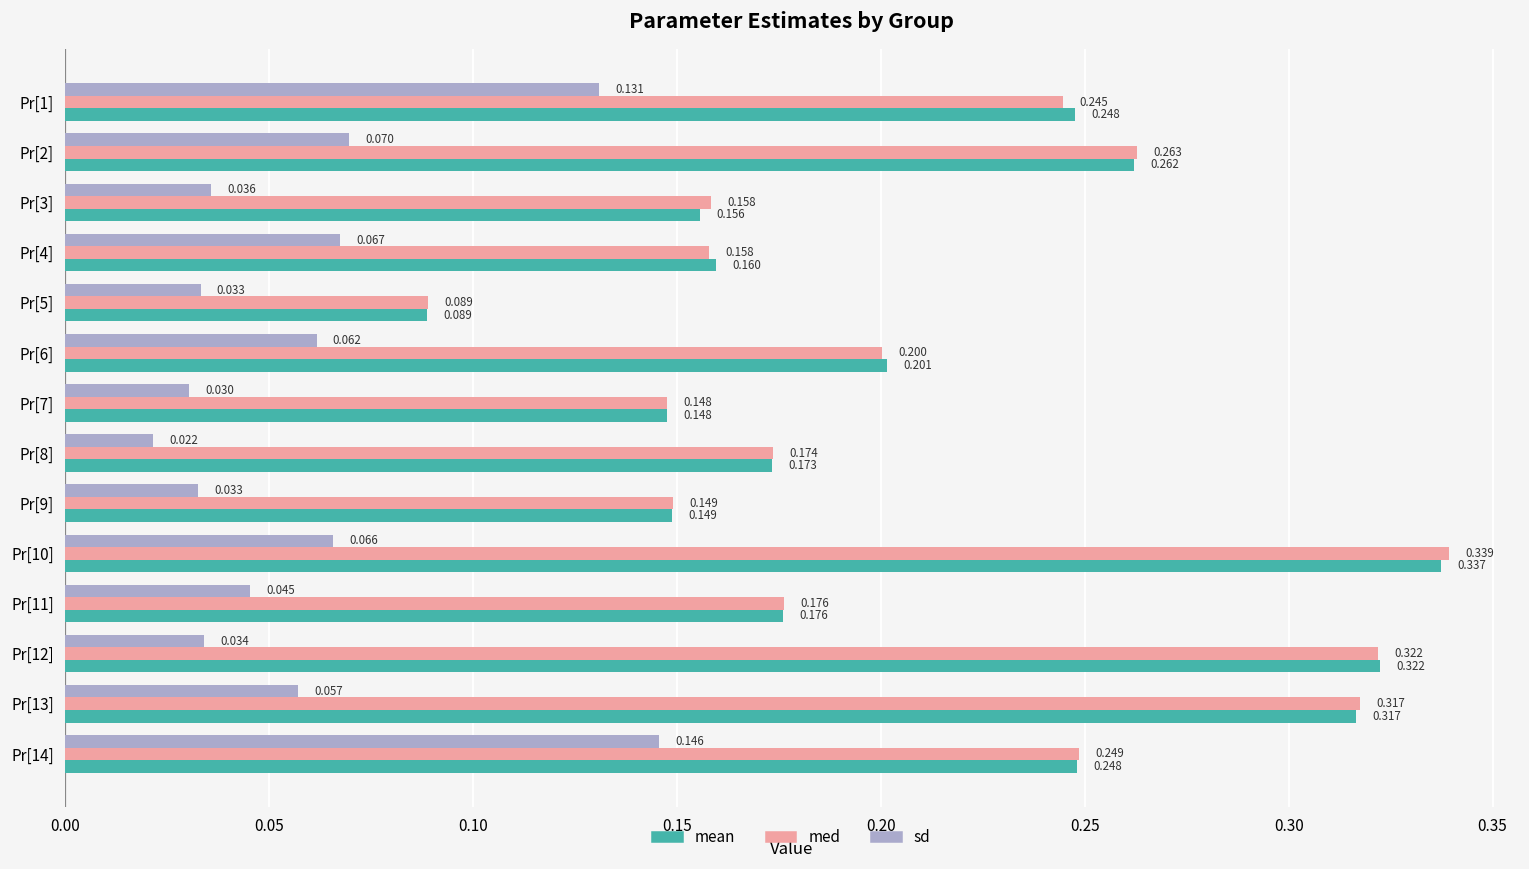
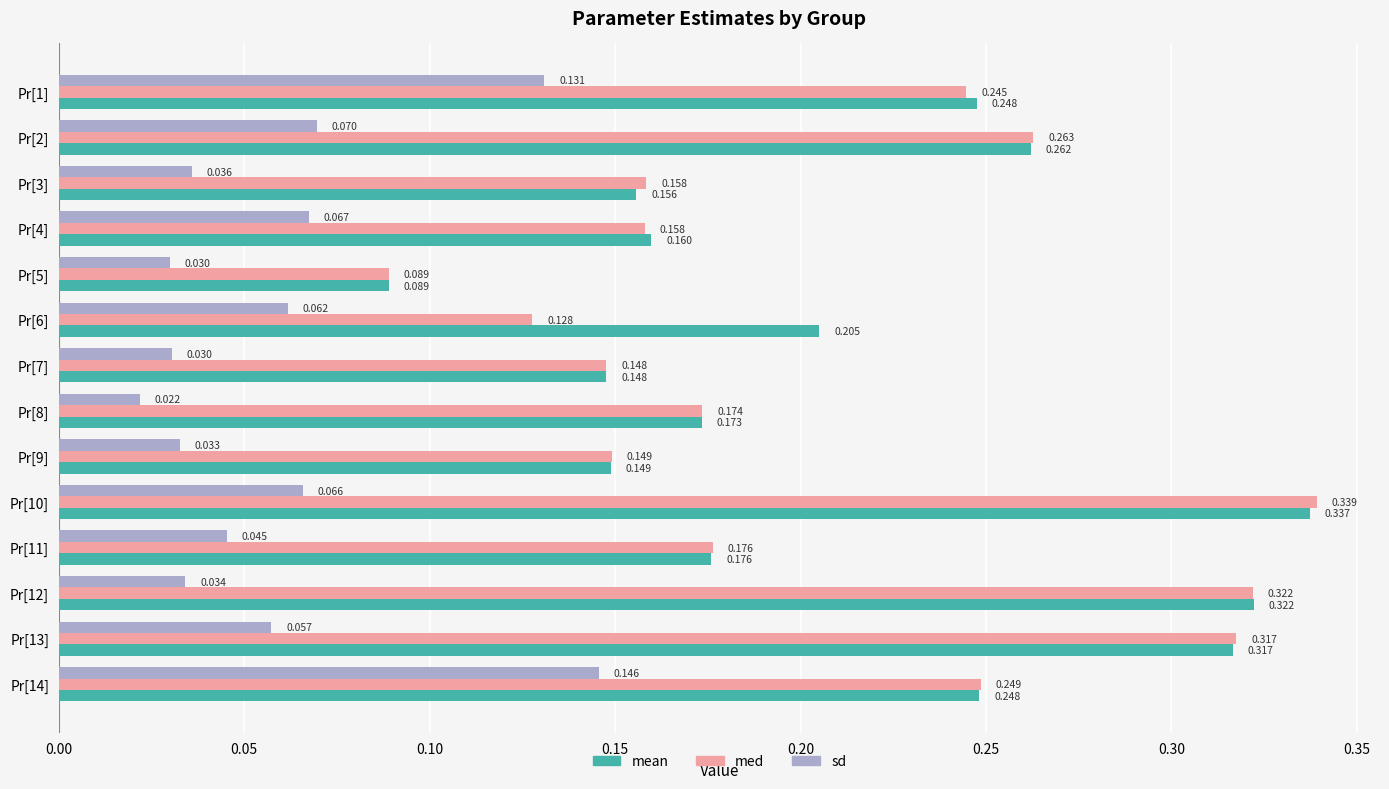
sd, Pr[5]: 0.033 -> 0.030
med, Pr[6]: 0.200 -> 0.128
mean, Pr[6]: 0.201 -> 0.205
